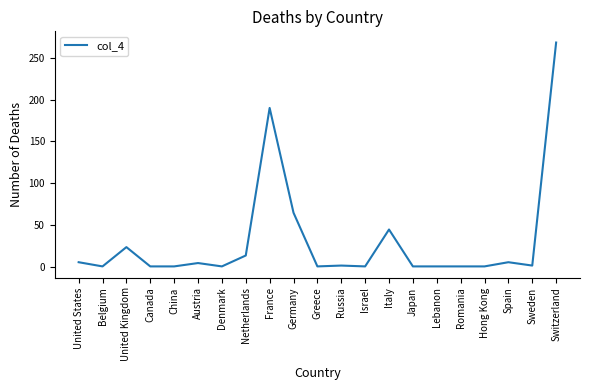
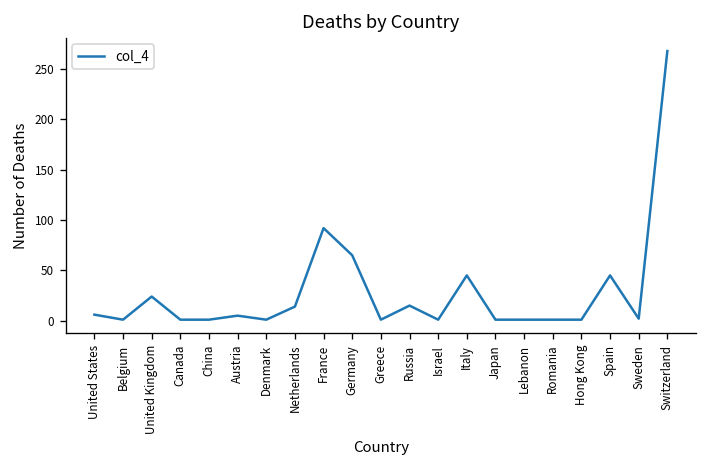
France: 190 -> 90
Russia: 0 -> 20
Spain: 10 -> 50
